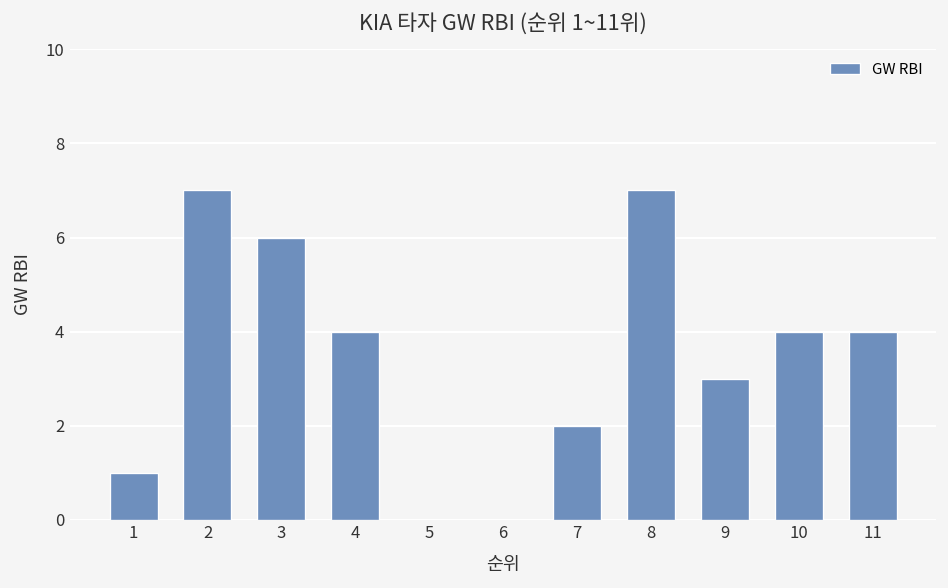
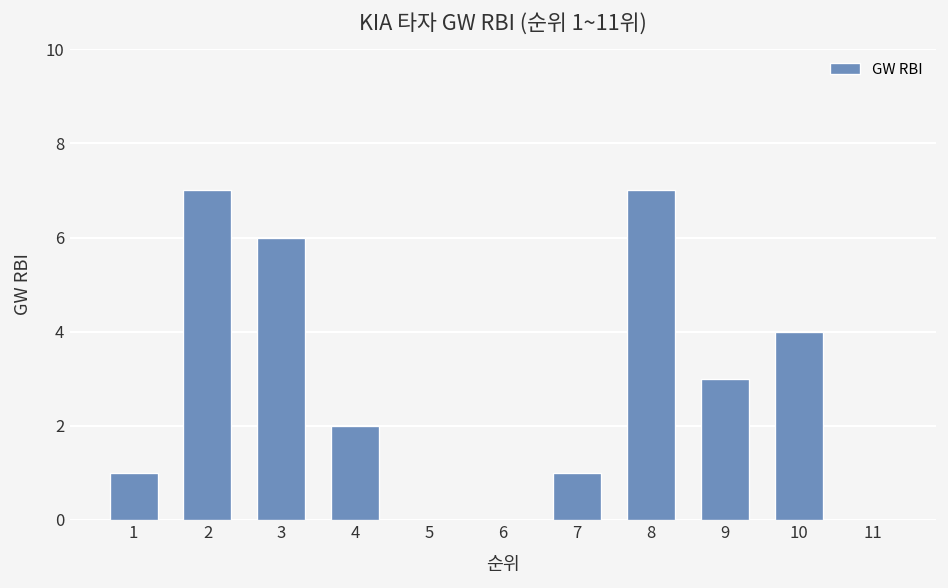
4: 4 -> 2
7: 2 -> 1
11: 4 -> 0
